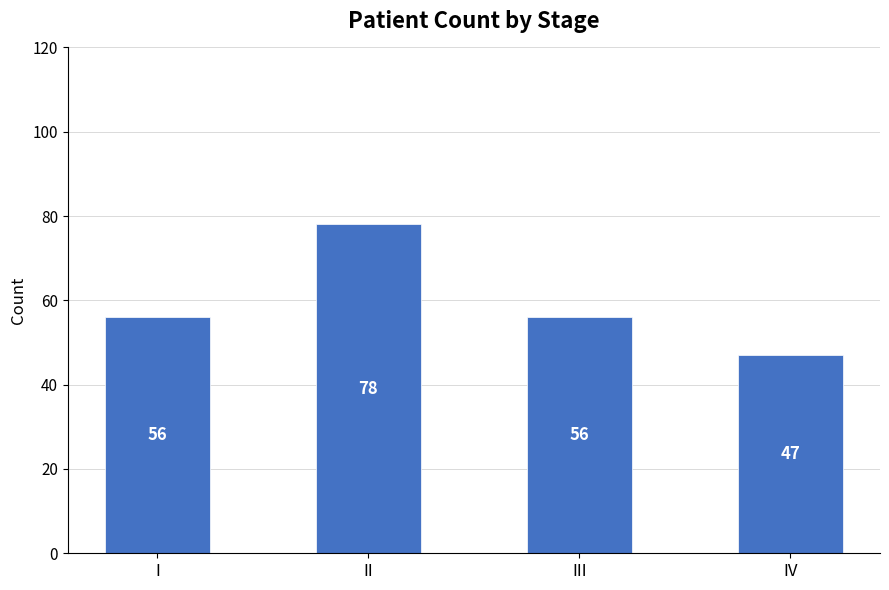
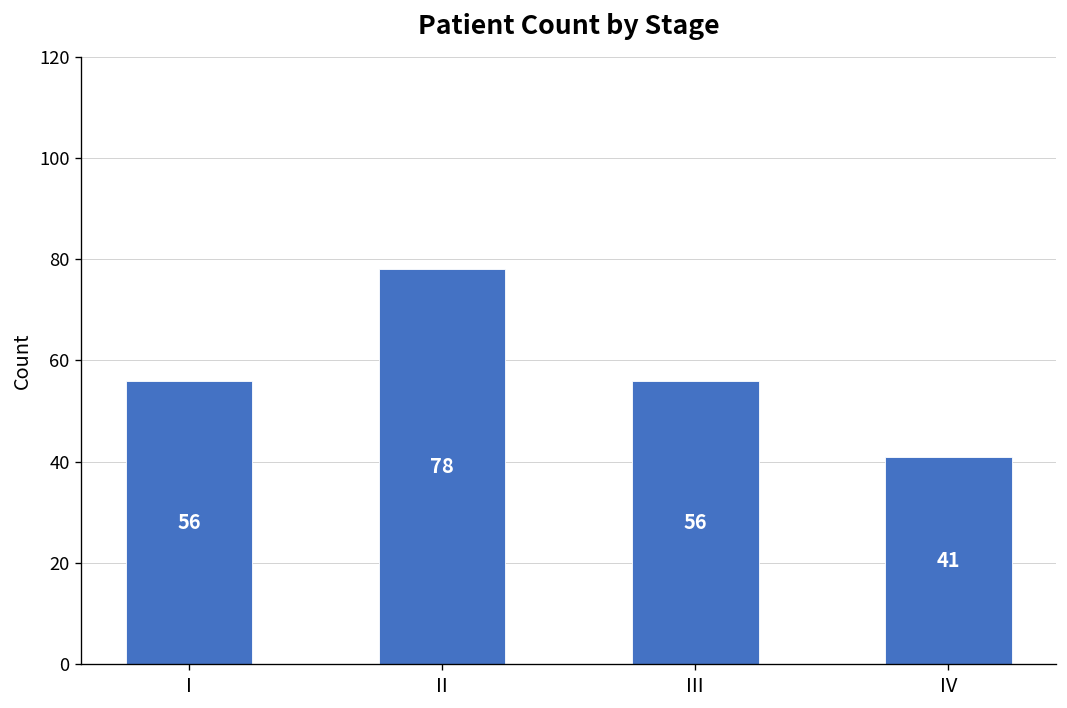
IV: 47 -> 41
